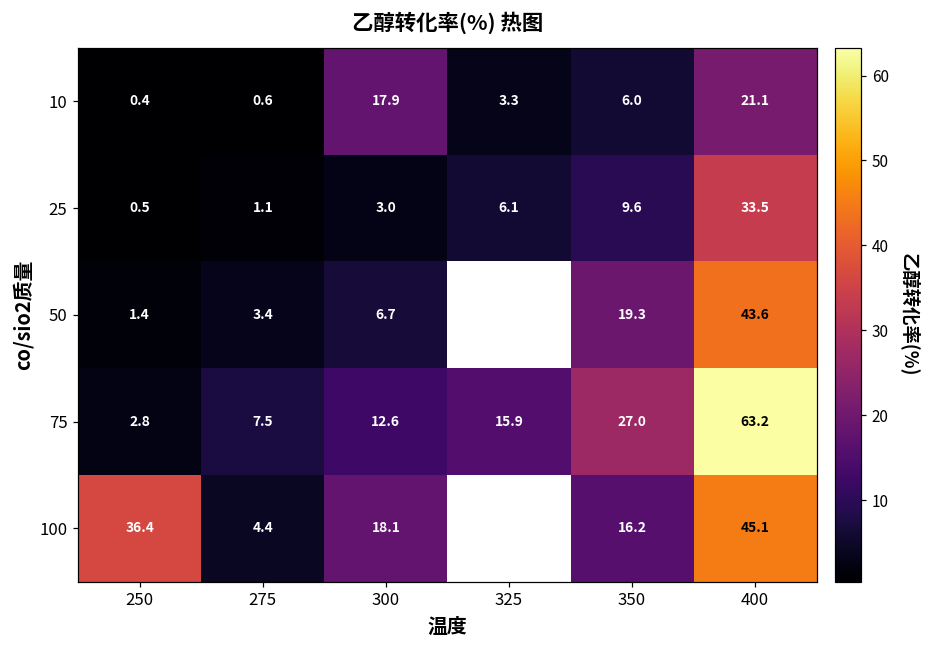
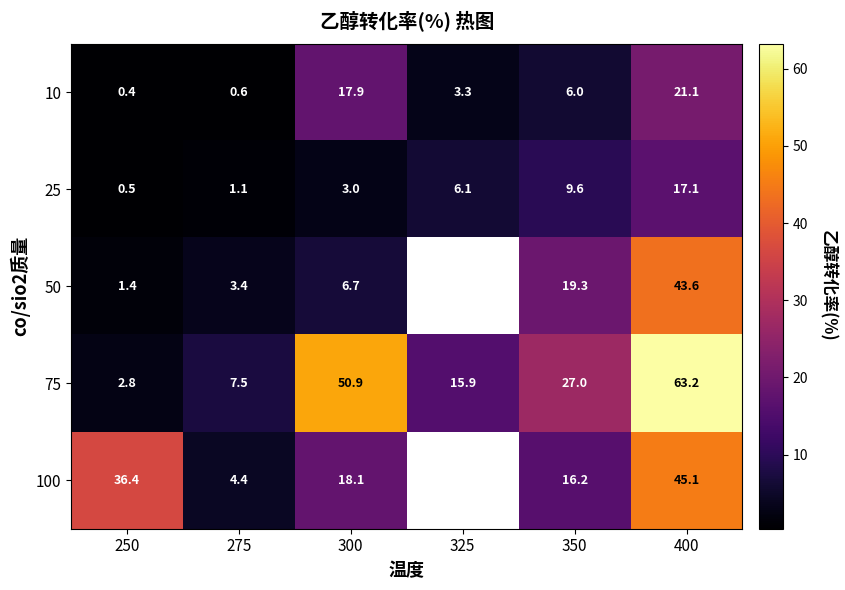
25, 400: 33.5 -> 17.1
75, 300: 12.6 -> 50.9
